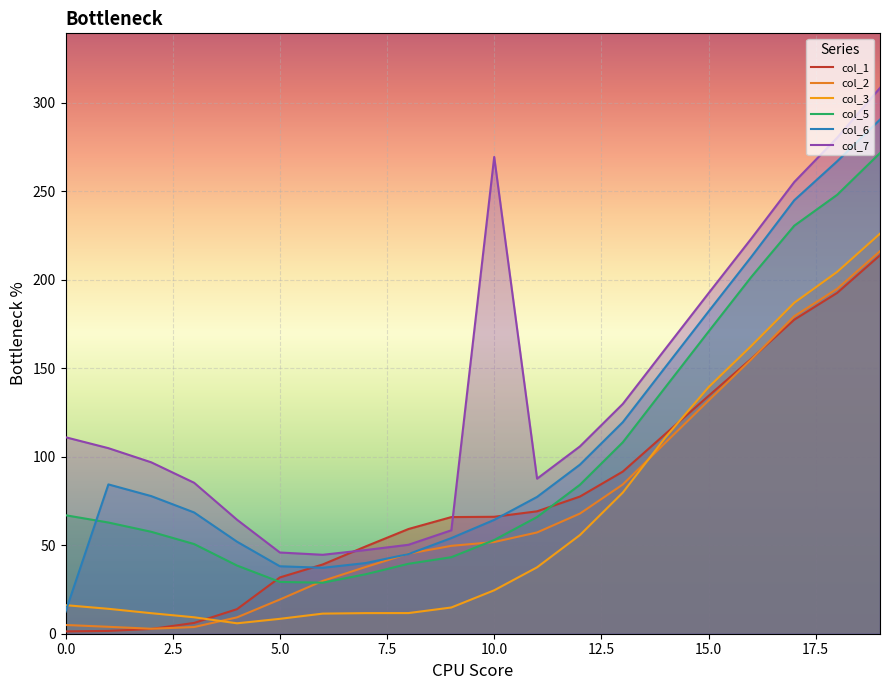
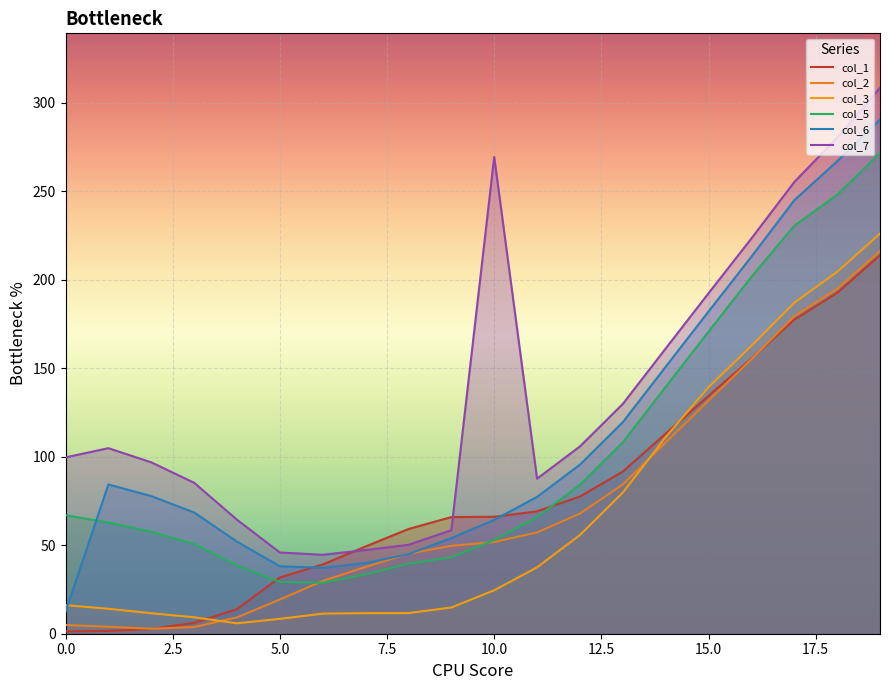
col_7, 0.0: 111 -> 100
